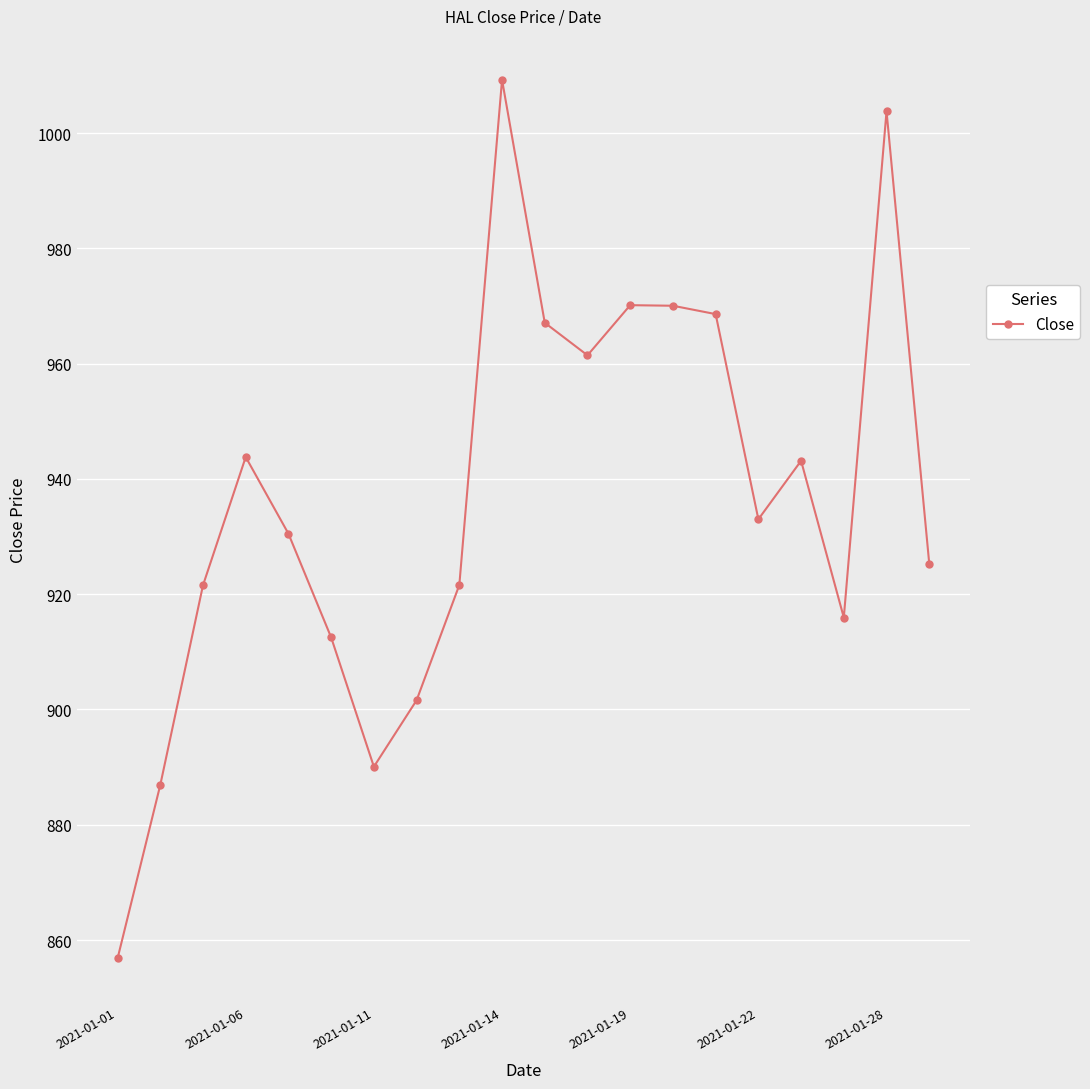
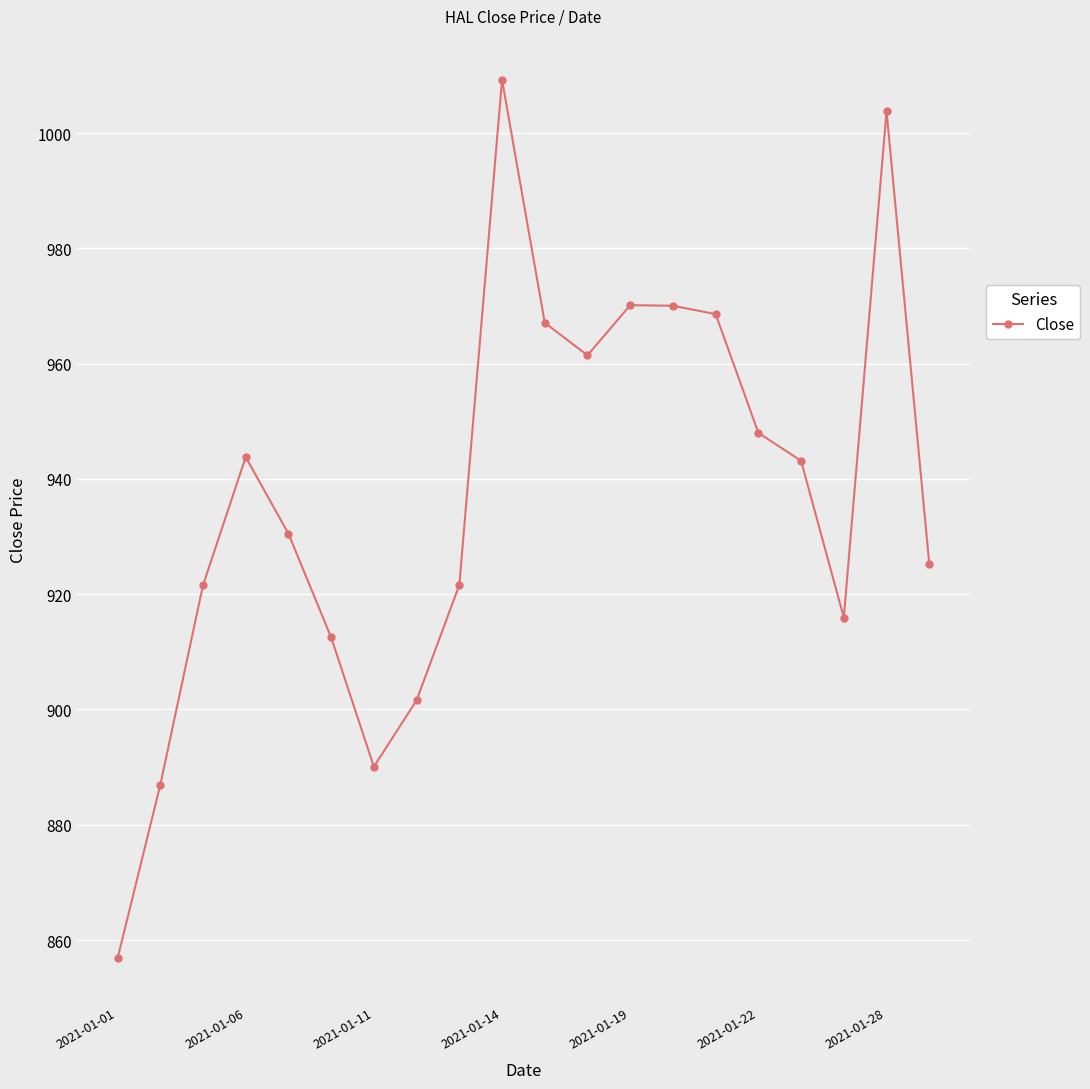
2021-01-22: 933 -> 948
